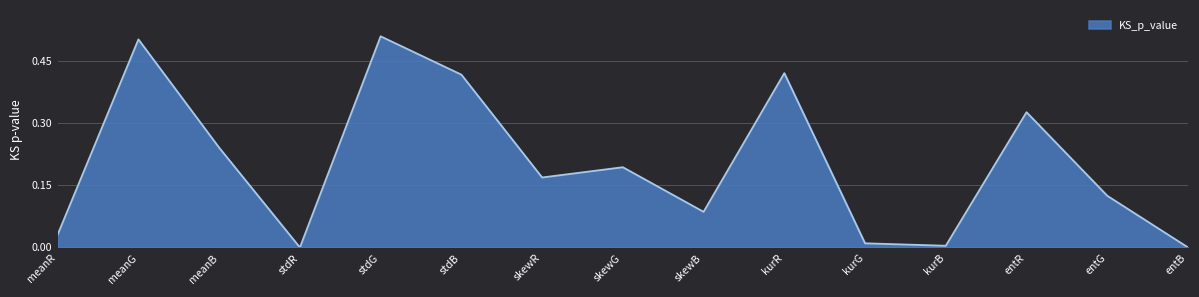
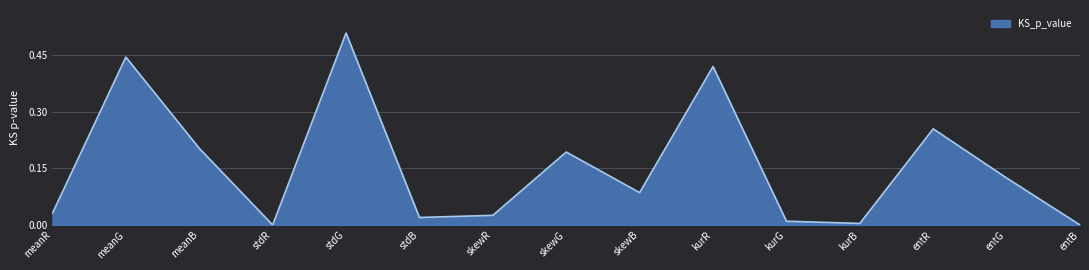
meanG: 0.50 -> 0.45
meanB: 0.24 -> 0.20
stdB: 0.42 -> 0.02
skewR: 0.17 -> 0.03
entR: 0.33 -> 0.26
